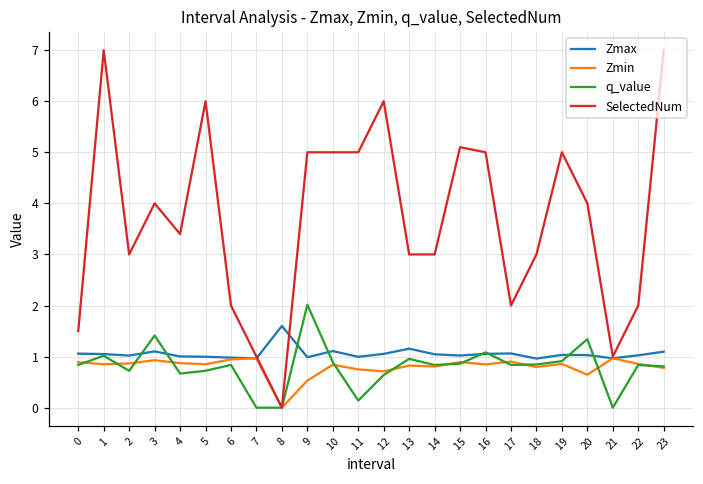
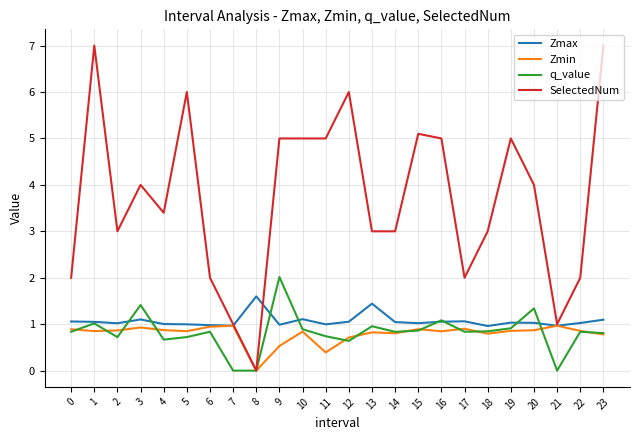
SelectedNum, 0: 1.5 -> 2.0
Zmin, 11: 0.7 -> 0.4
q_value, 11: 0.1 -> 0.7
Zmax, 13: 1.2 -> 1.4
Zmin, 20: 0.6 -> 0.9
